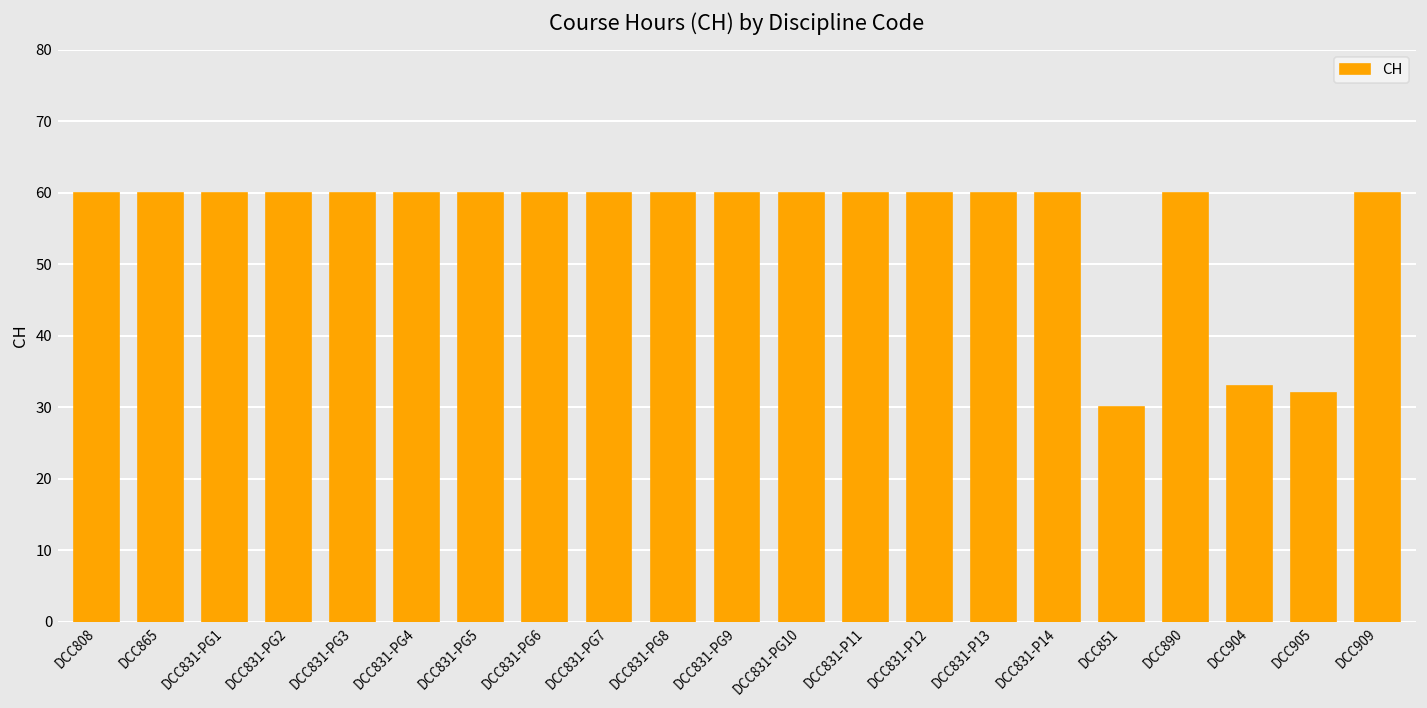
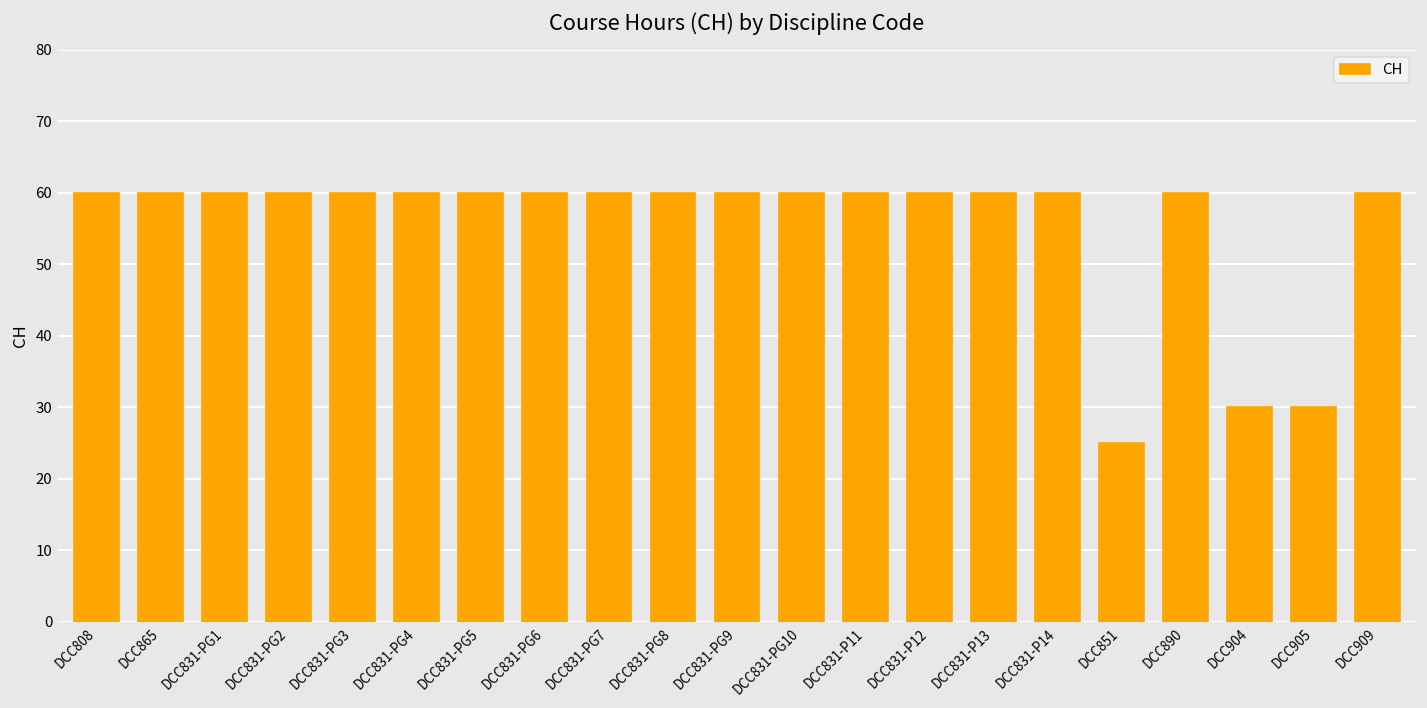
DCC851: 30 -> 25
DCC904: 33 -> 30
DCC905: 32 -> 30
